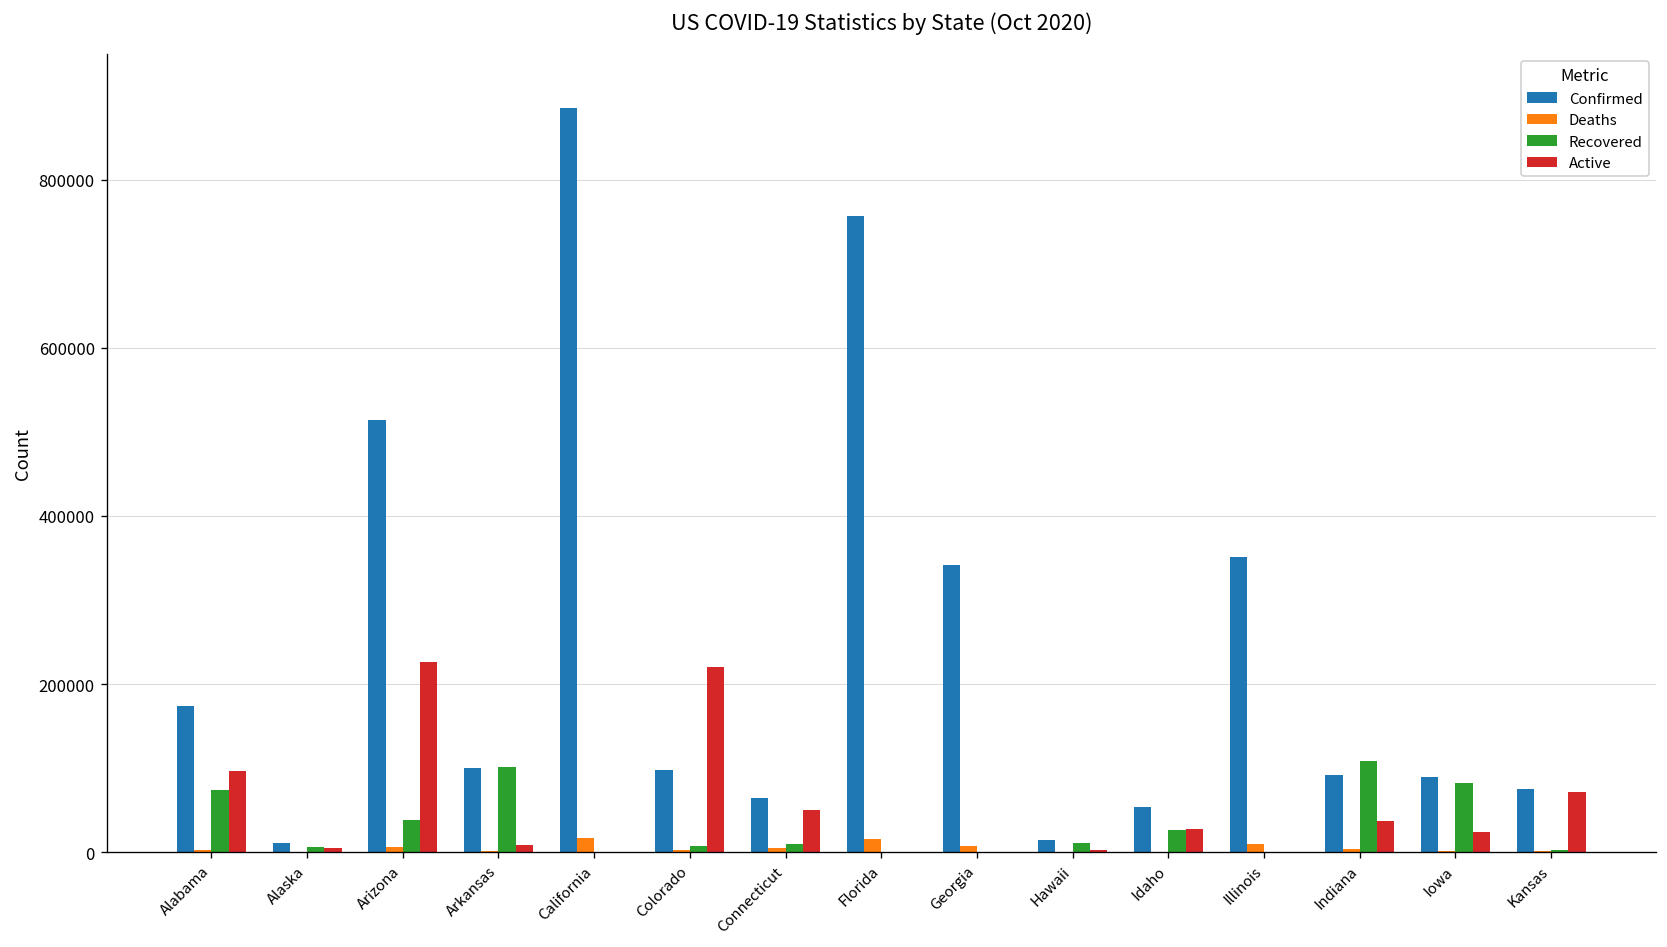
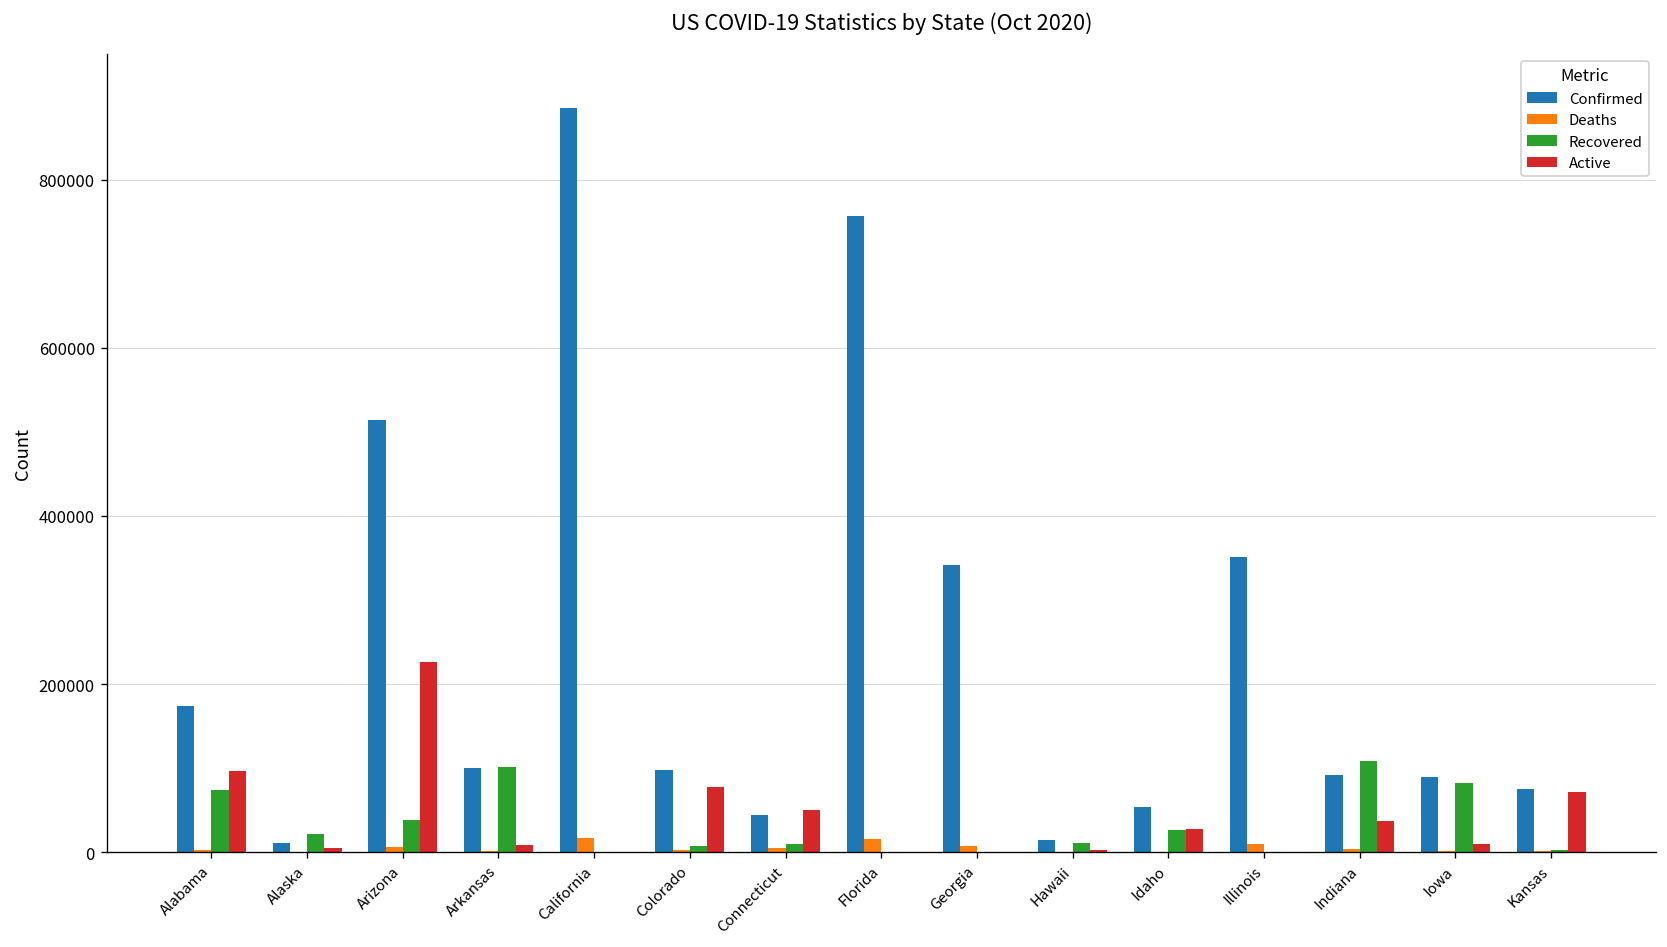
Recovered, Alaska: 10000 -> 20000
Active, Colorado: 220000 -> 80000
Confirmed, Connecticut: 60000 -> 40000
Active, Iowa: 20000 -> 10000
